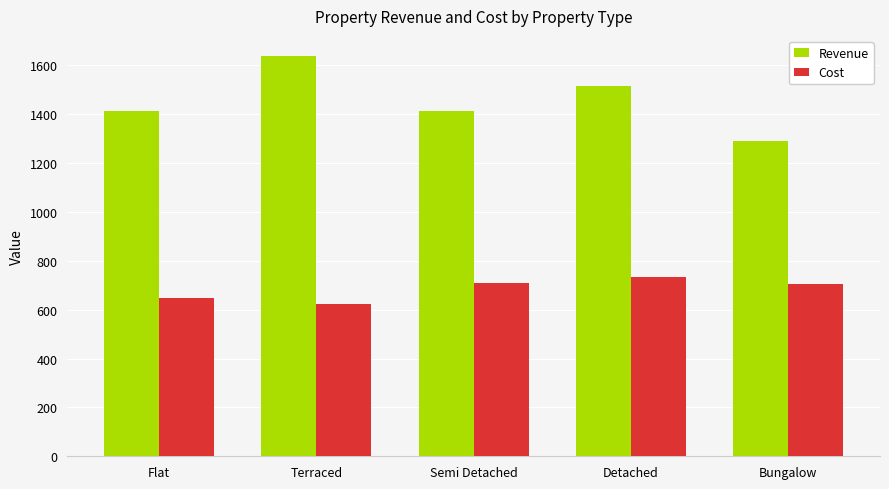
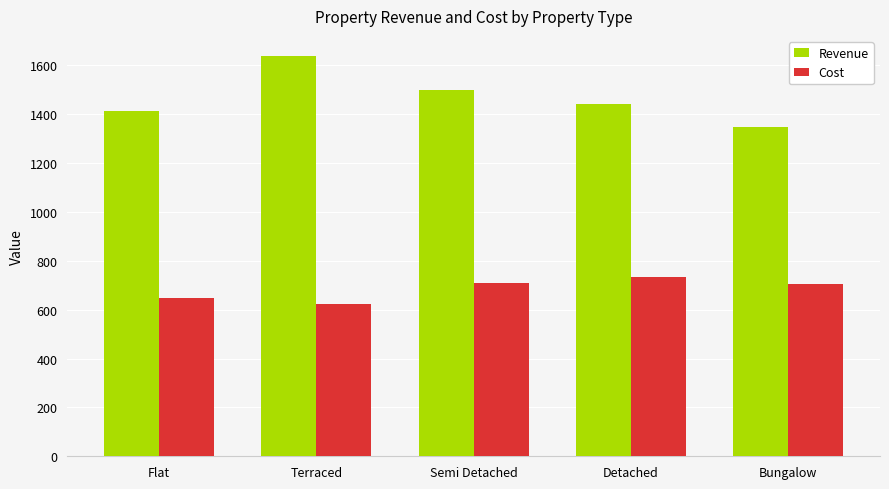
Revenue, Semi Detached: 1410 -> 1500
Revenue, Detached: 1510 -> 1440
Revenue, Bungalow: 1290 -> 1350
